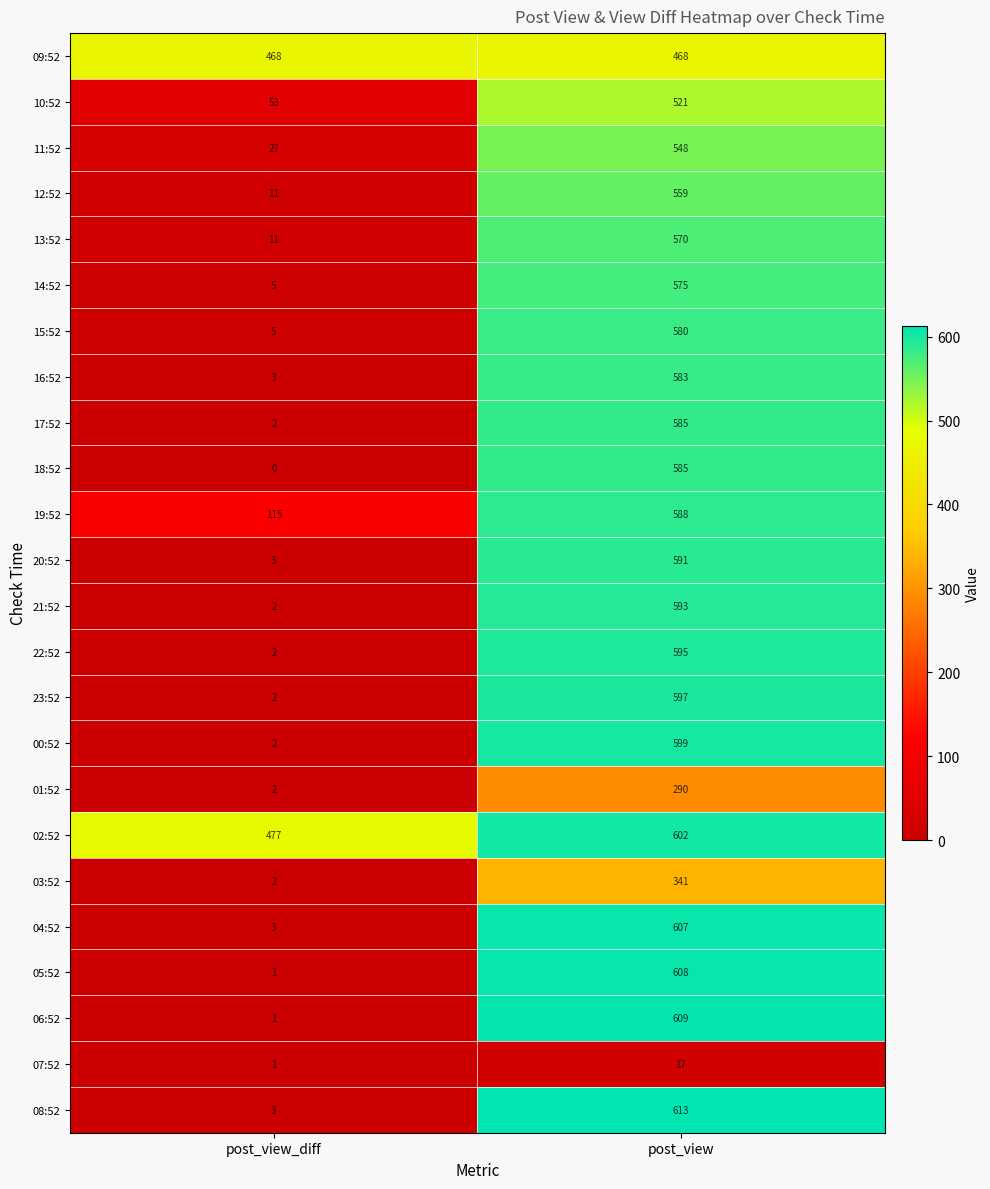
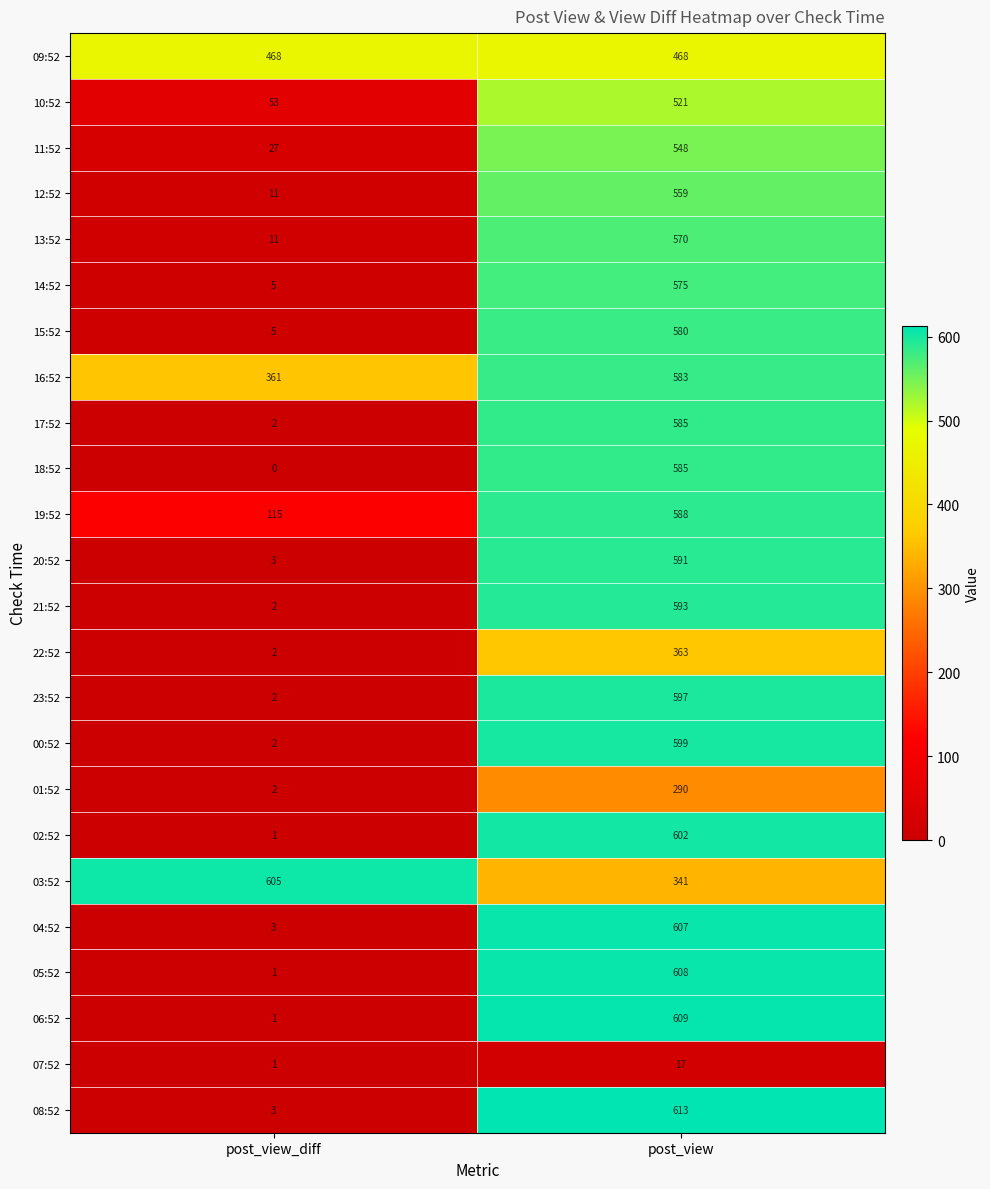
16:52, post_view_diff: 3 -> 361
22:52, post_view: 595 -> 363
02:52, post_view_diff: 477 -> 1
03:52, post_view_diff: 2 -> 605
